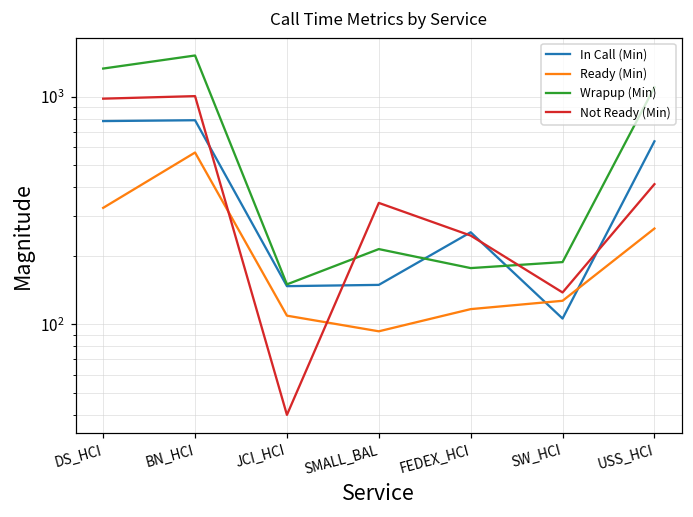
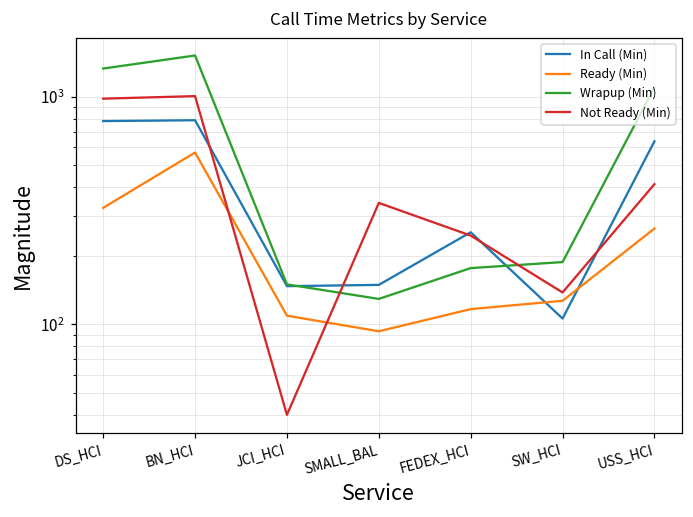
Wrapup (Min), SMALL_BAL: 210 -> 130
